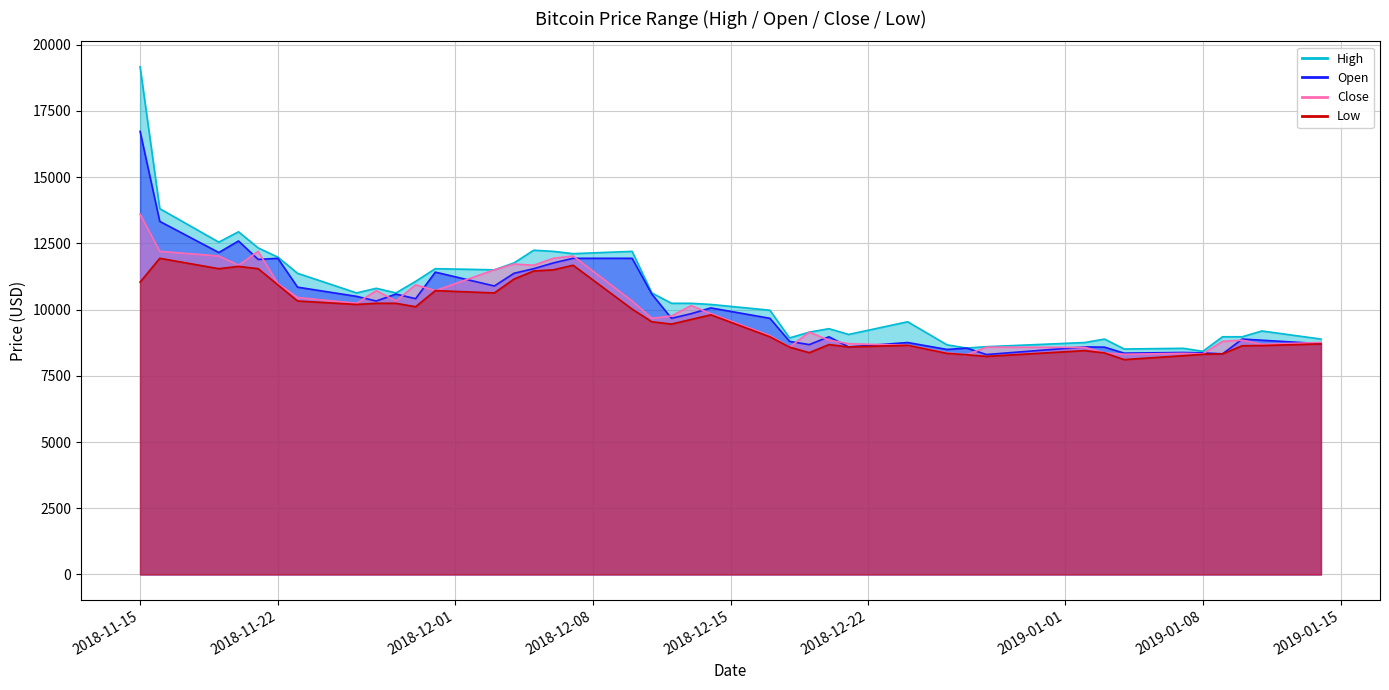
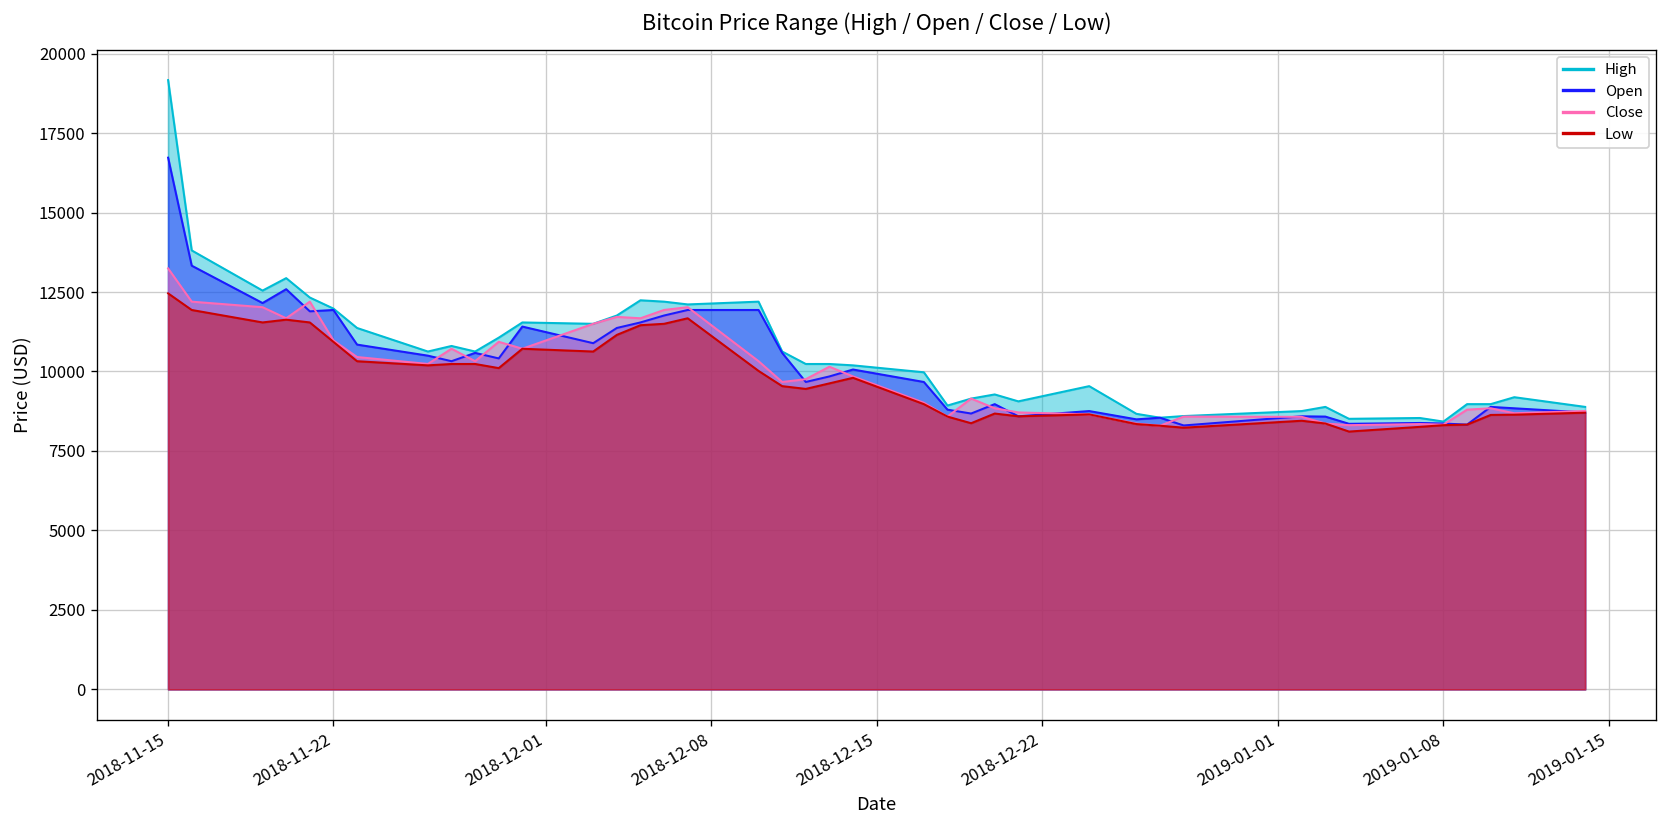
Close, 2018-11-15: 13600 -> 13200
Low, 2018-11-15: 11000 -> 12500
